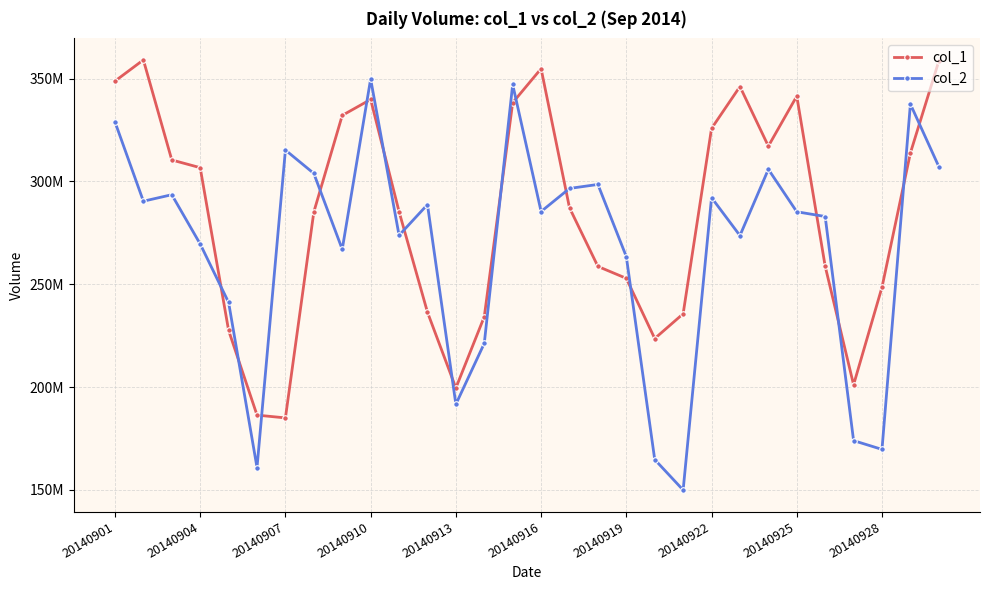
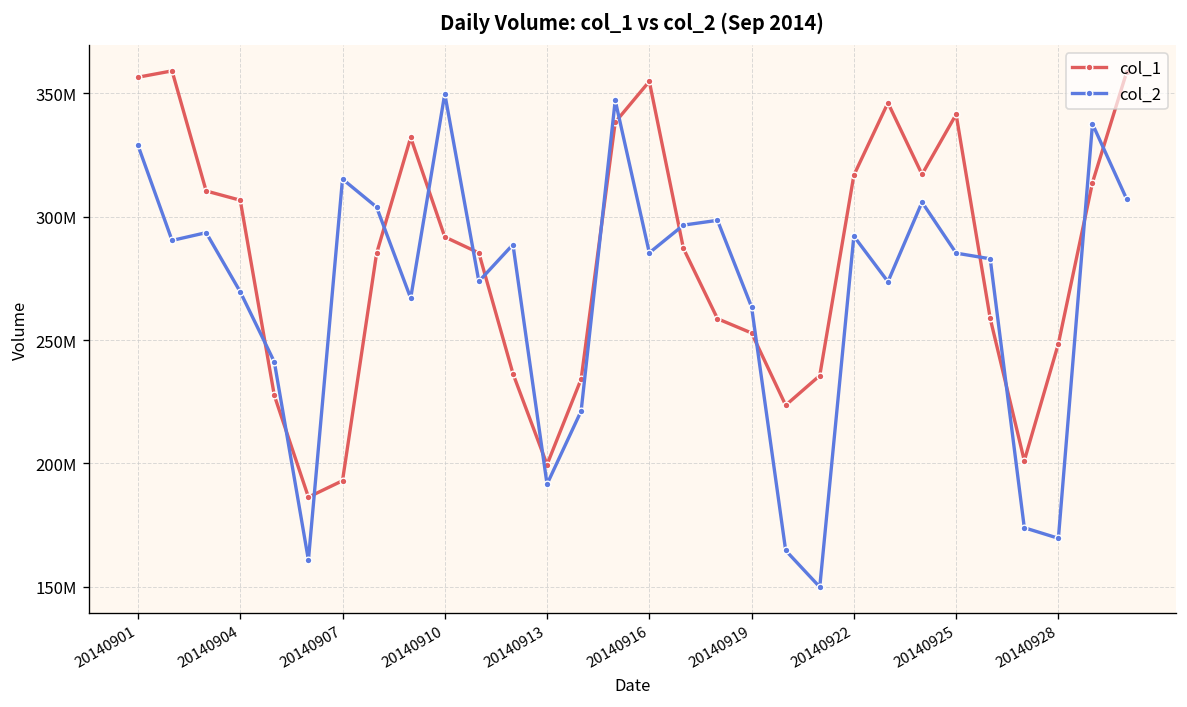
col_1, 20140901: 349000000 -> 357000000
col_1, 20140907: 185000000 -> 193000000
col_1, 20140910: 340000000 -> 292000000
col_1, 20140922: 326000000 -> 317000000
